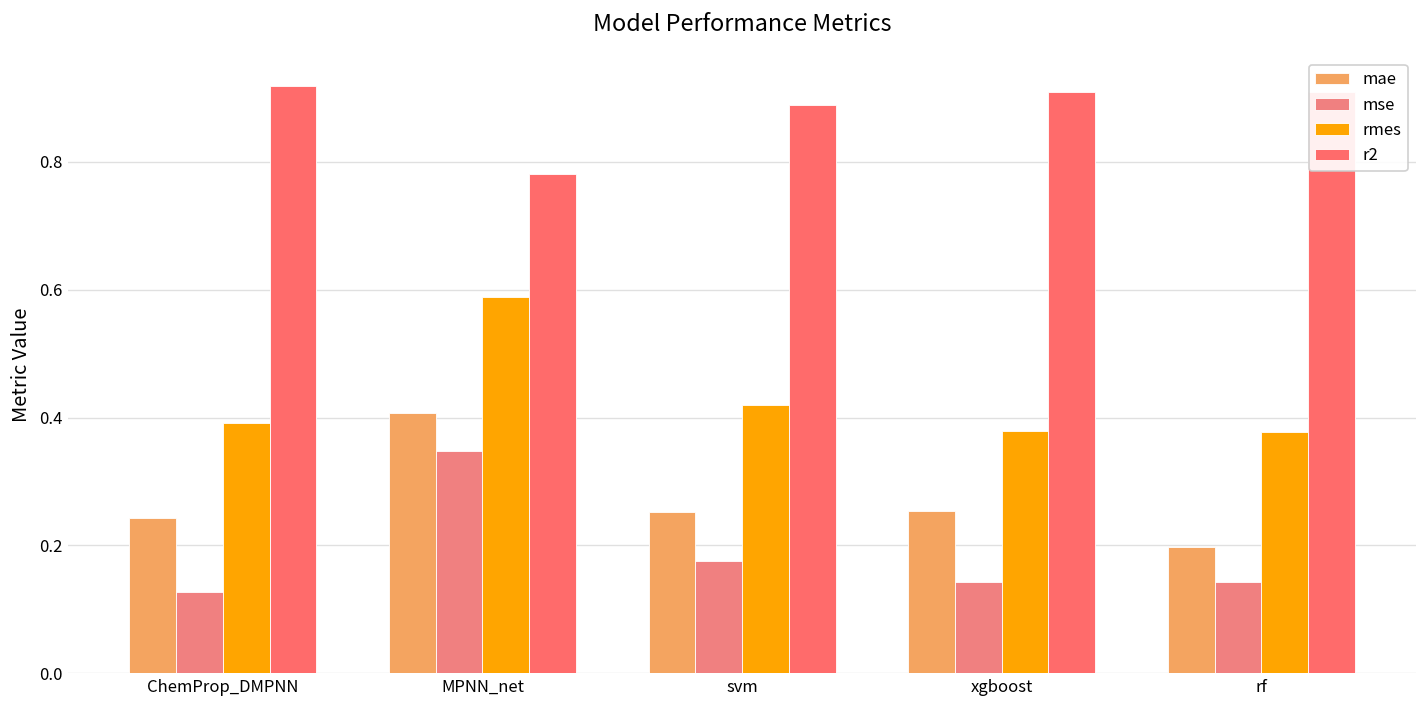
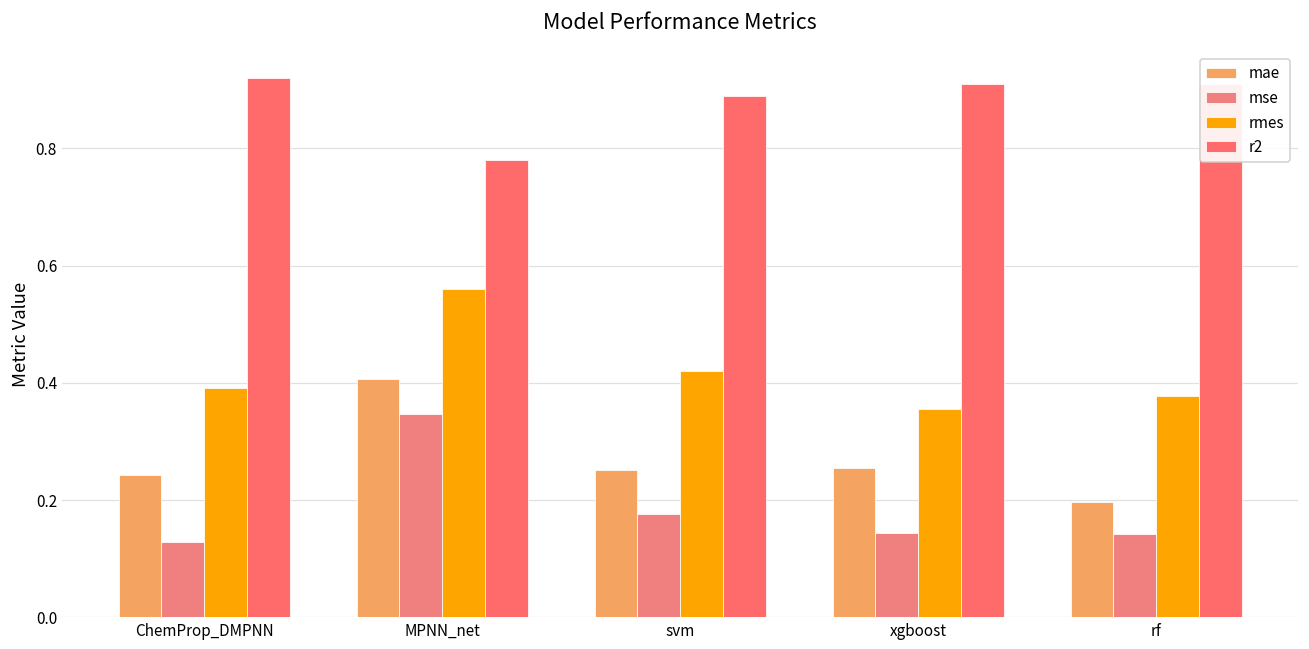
rmes, MPNN_net: 0.59 -> 0.56
rmes, xgboost: 0.38 -> 0.35
